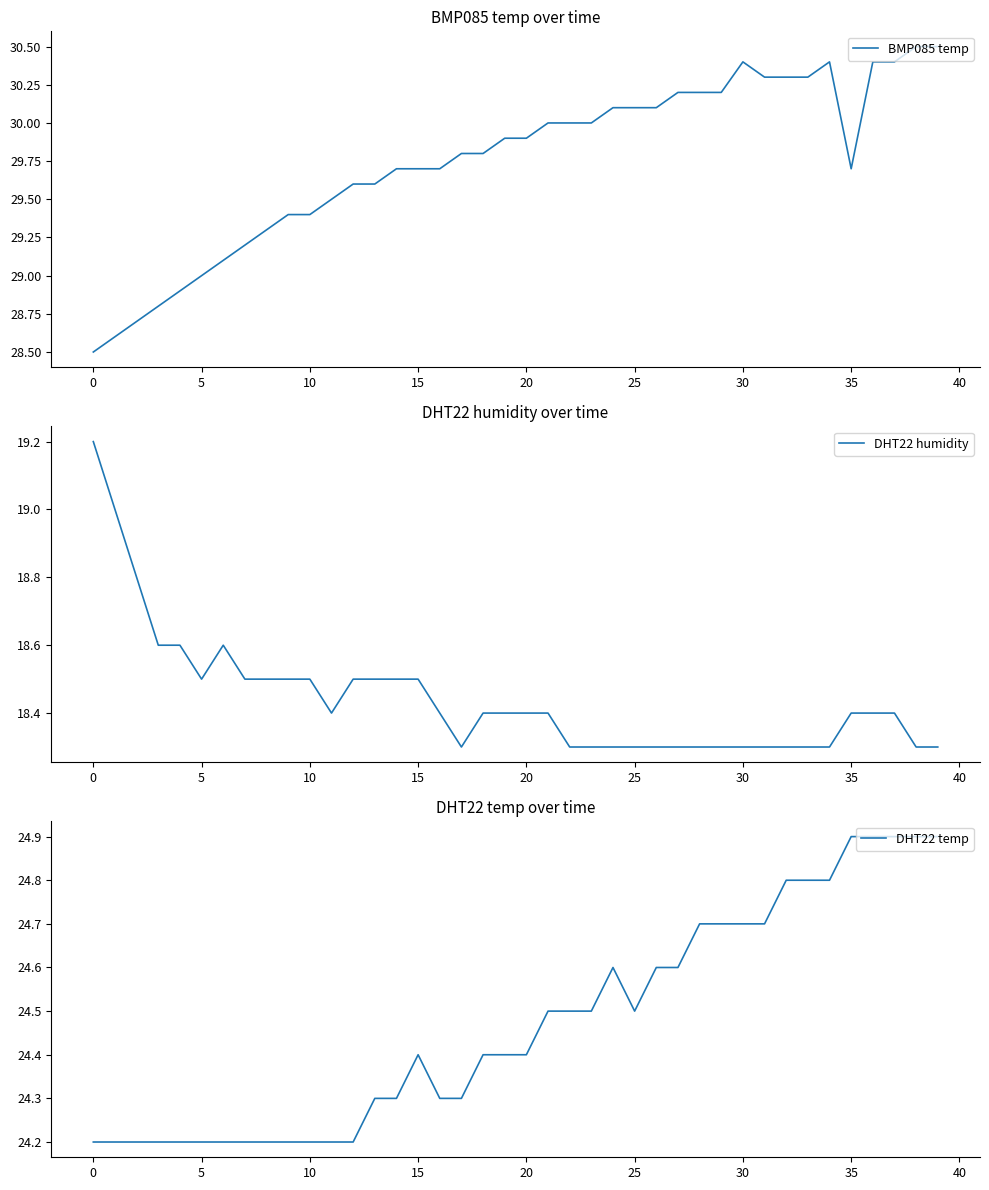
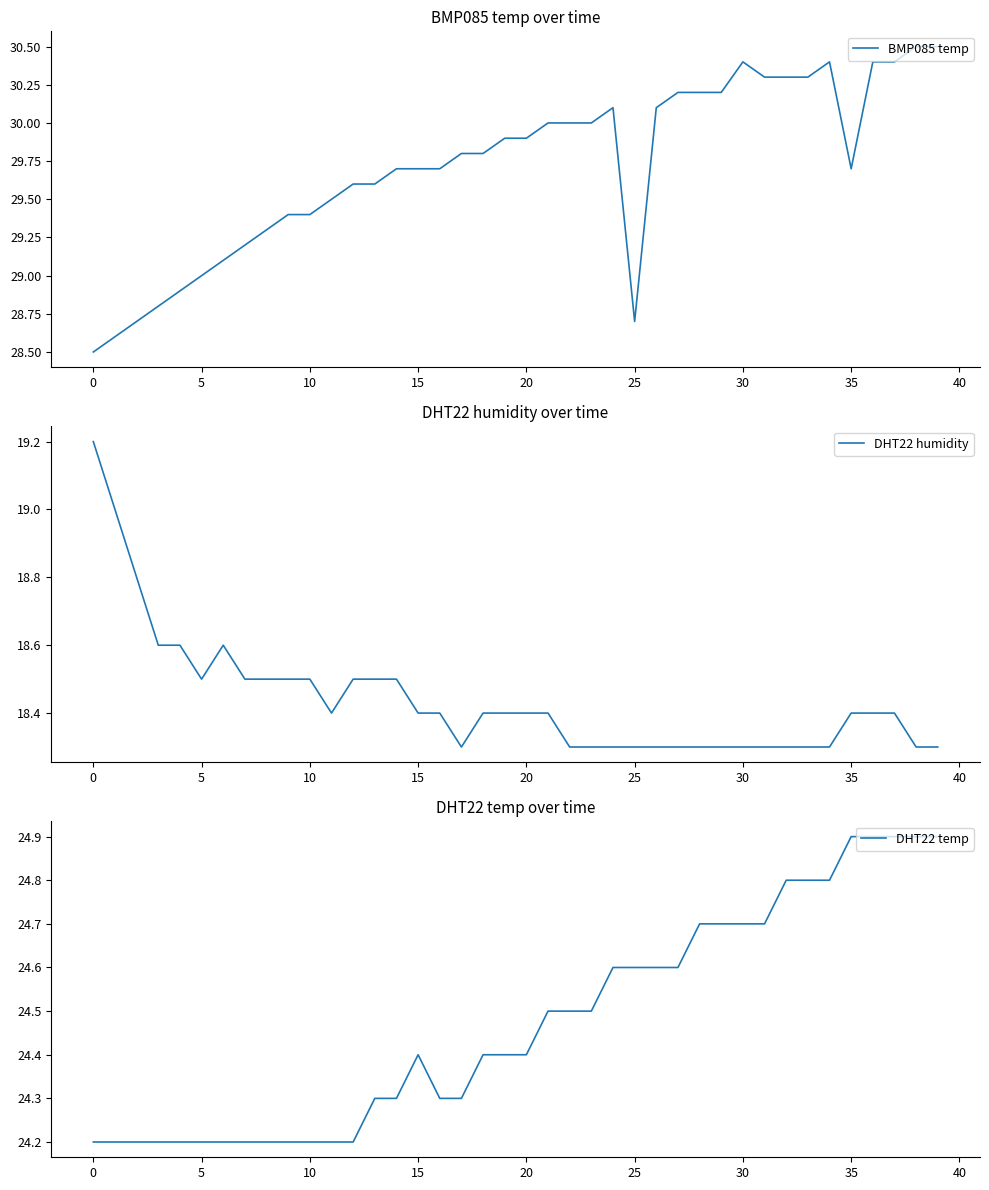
BMP085 temp over time, 25: 30.1 -> 28.7
DHT22 humidity over time, 15: 18.5 -> 18.4
DHT22 temp over time, 25: 24.5 -> 24.6
